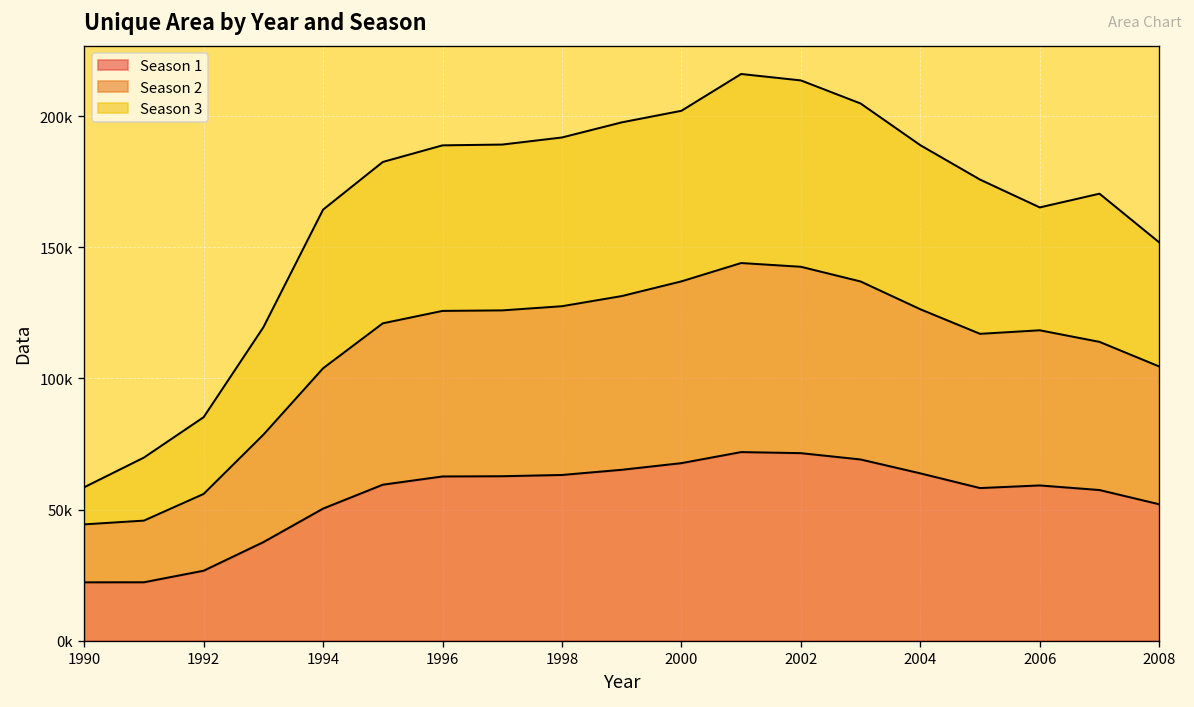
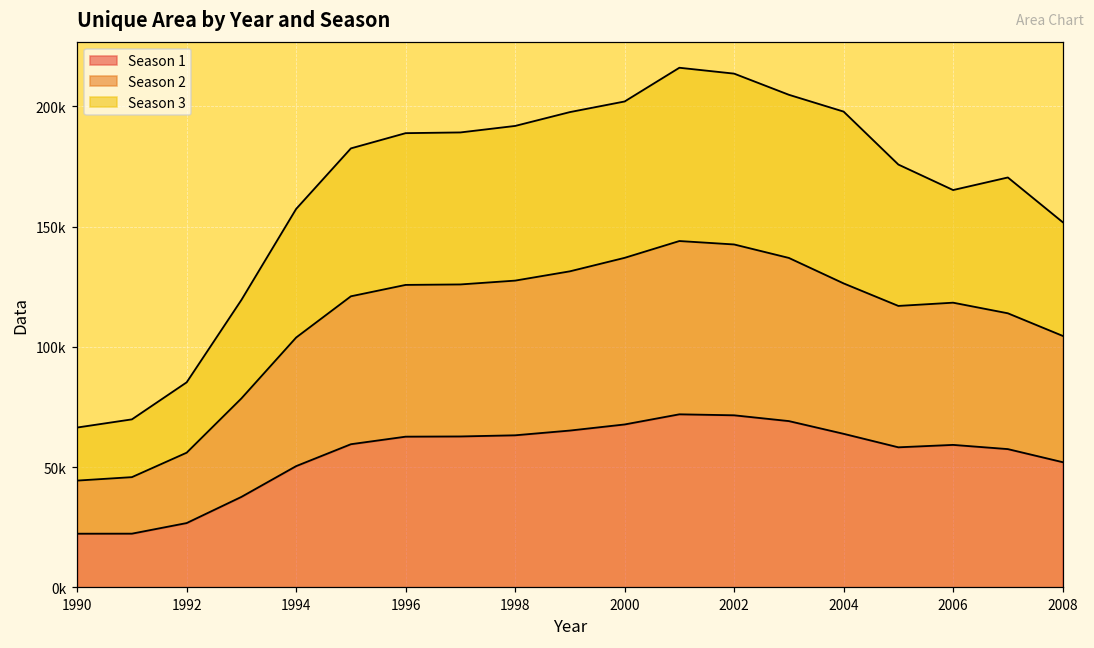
Season 3, 1990: 14000 -> 22000
Season 3, 1994: 61000 -> 54000
Season 3, 2004: 63000 -> 71000
